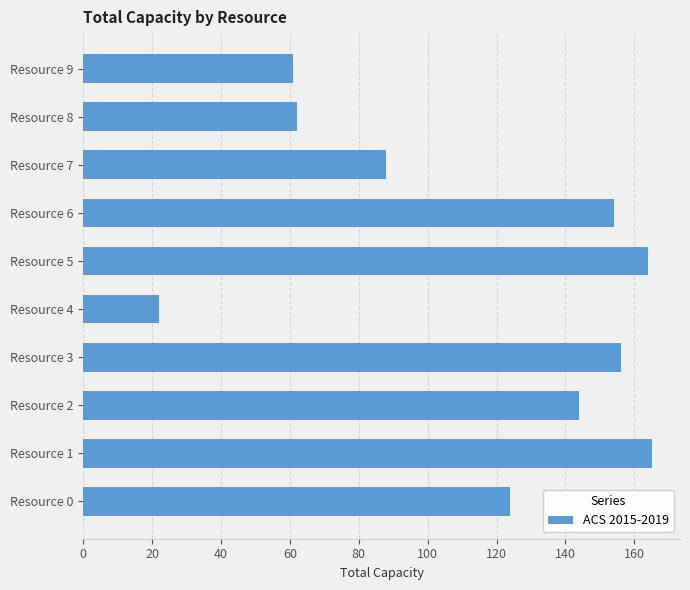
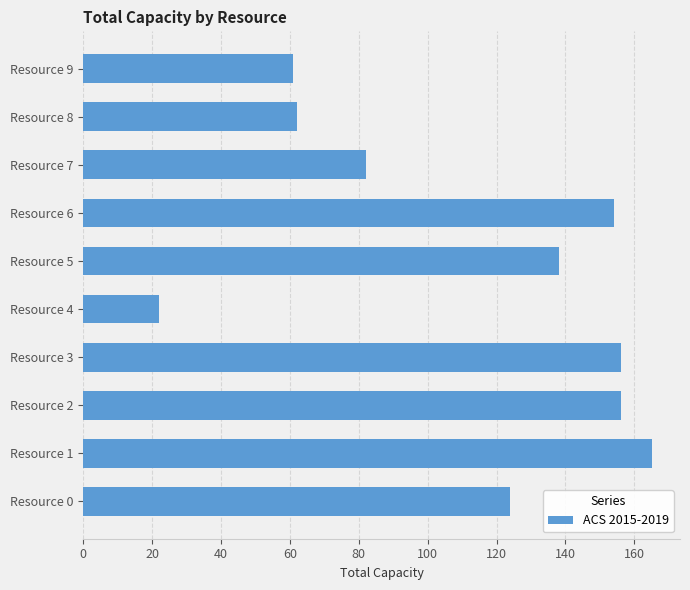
Resource 7: 88 -> 82
Resource 5: 164 -> 138
Resource 2: 144 -> 156
